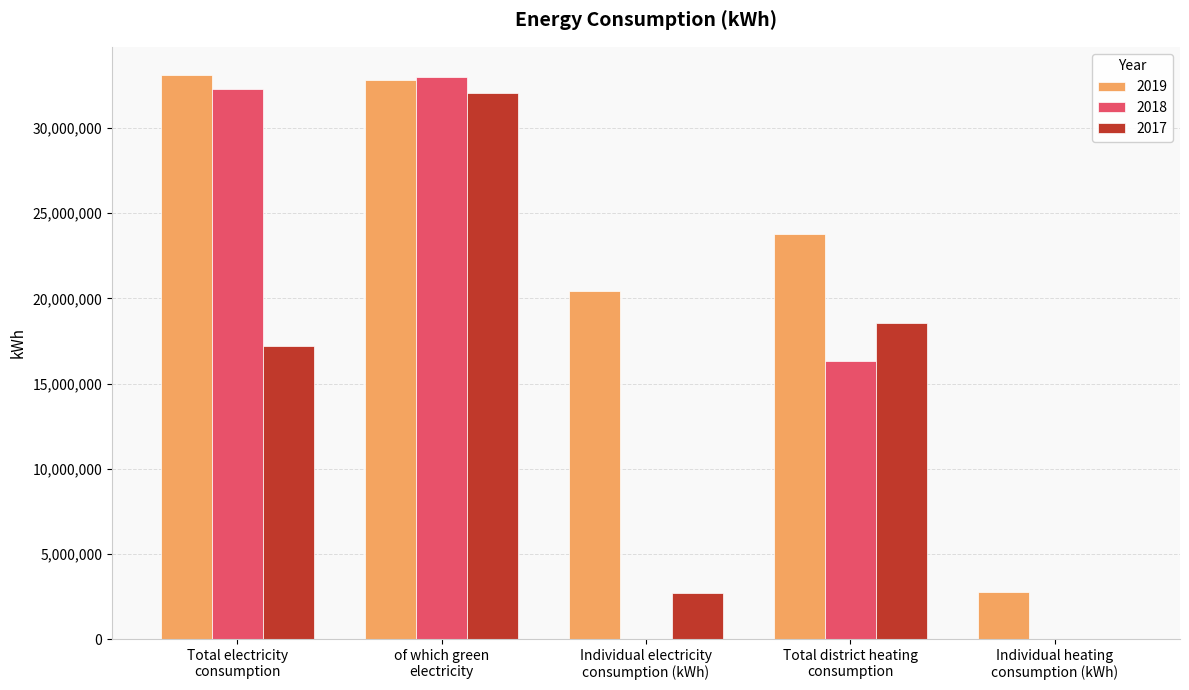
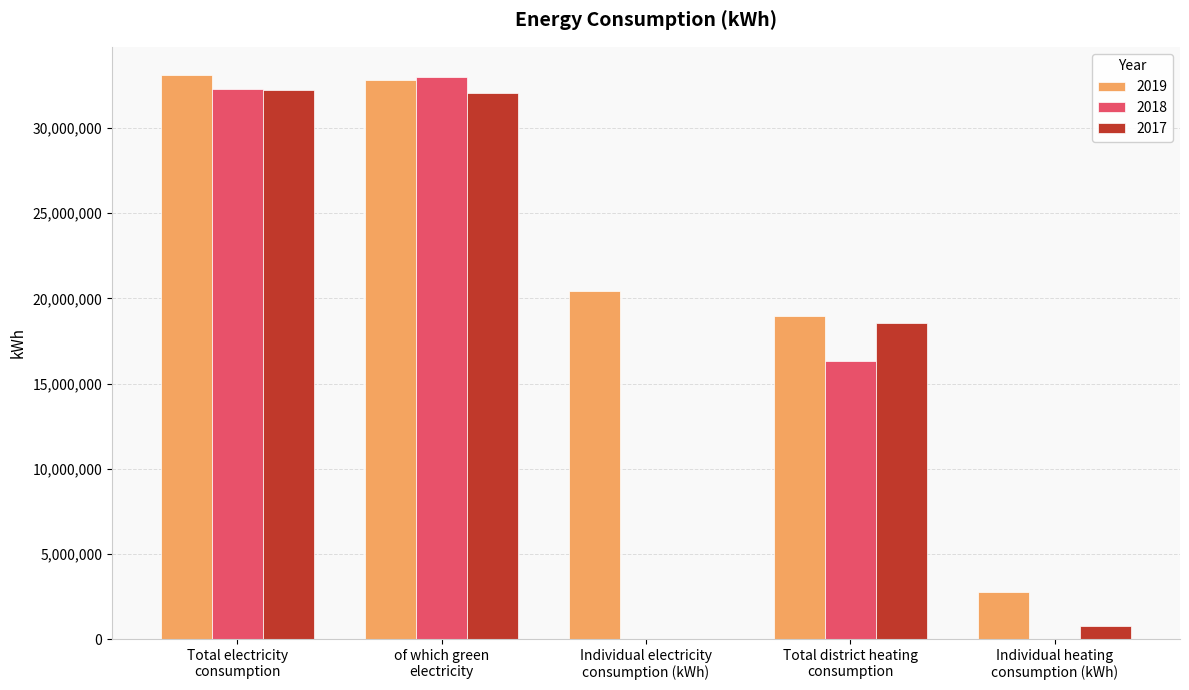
2017, Total electricity consumption: 17,200,000 -> 32,200,000
2017, Individual electricity consumption (kWh): 2,700,000 -> 0
2019, Total district heating consumption: 23,800,000 -> 19,000,000
2017, Individual heating consumption (kWh): 0 -> 800,000
